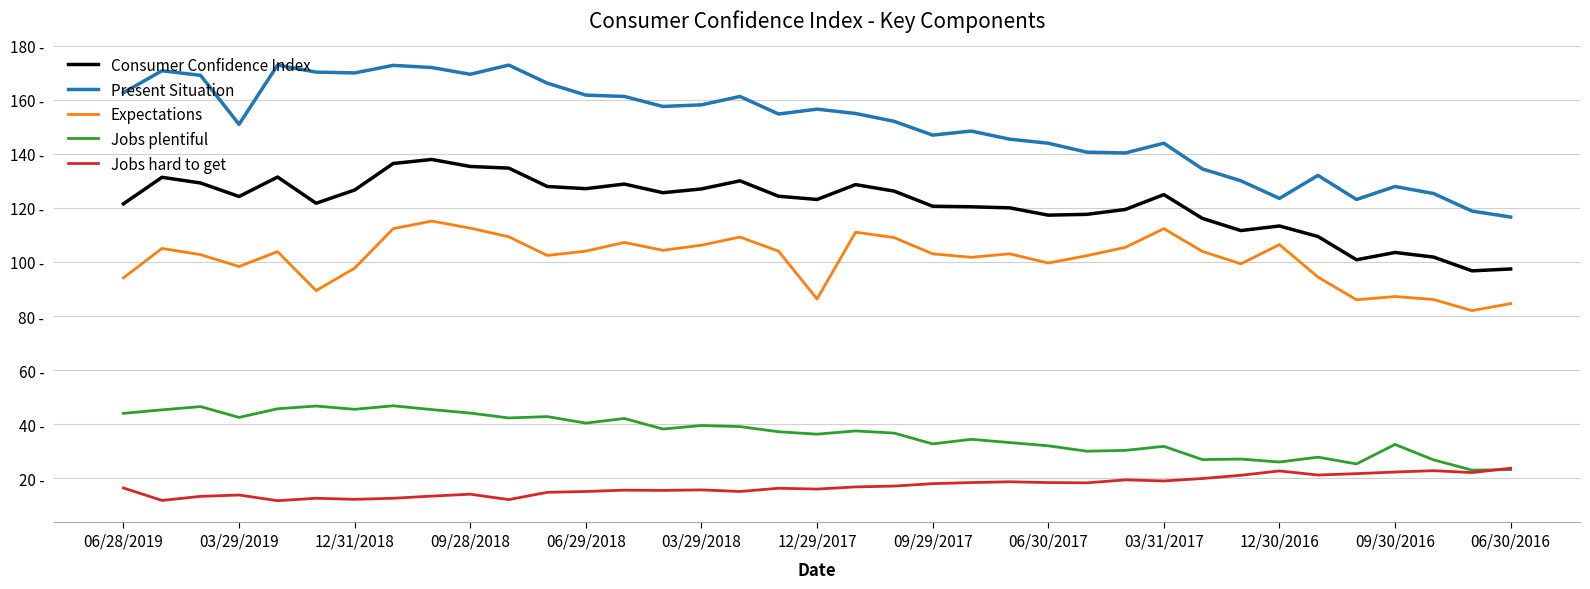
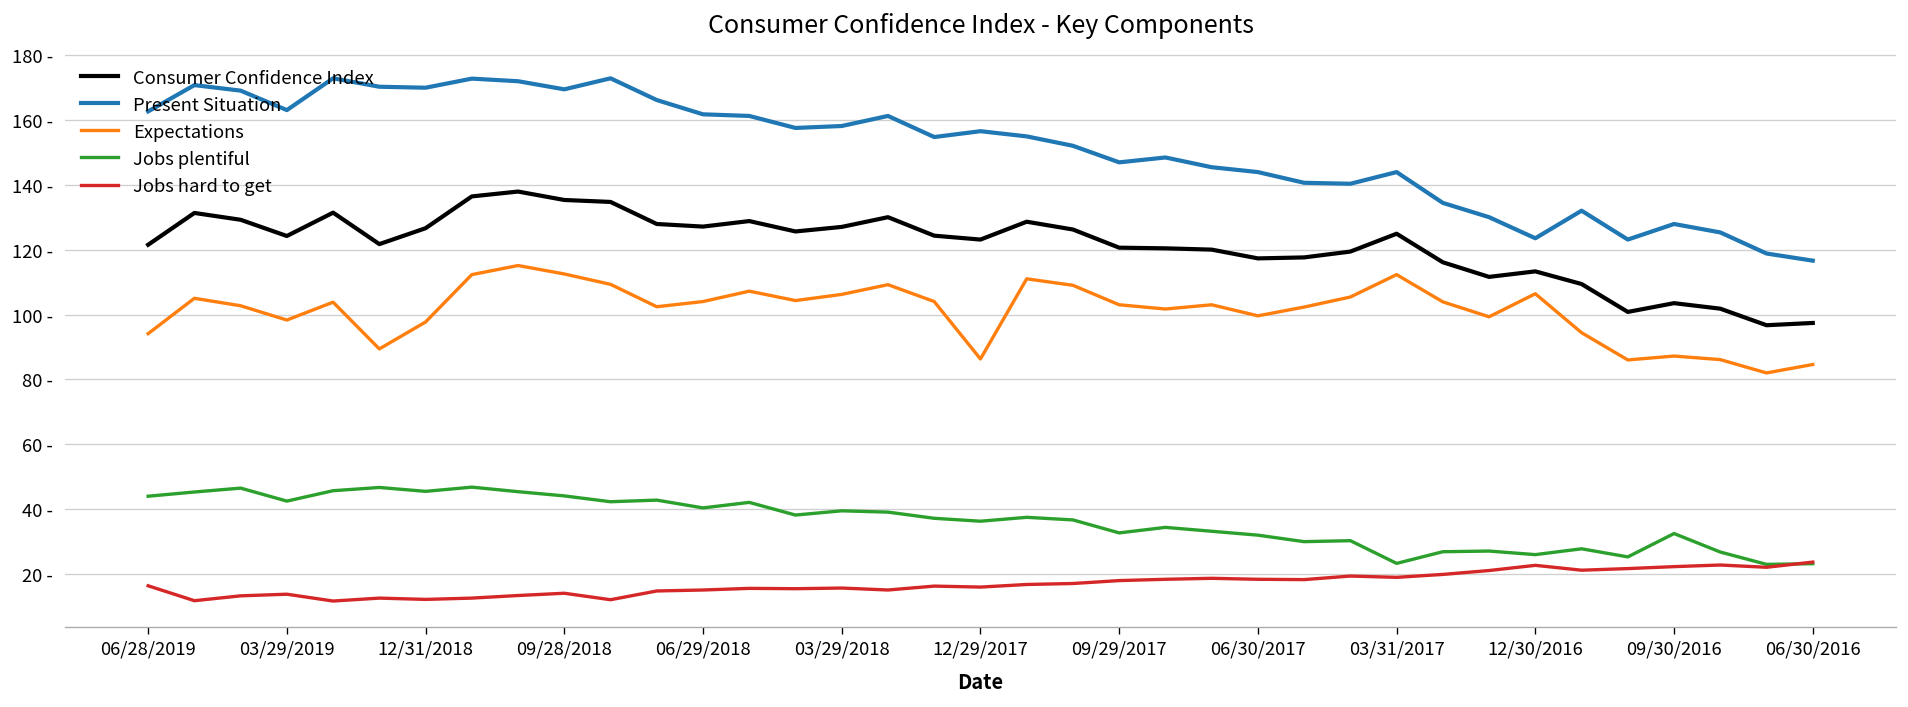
Present Situation, 03/29/2019: 151 - -> 163 -
Jobs plentiful, 03/31/2017: 32 - -> 23 -
